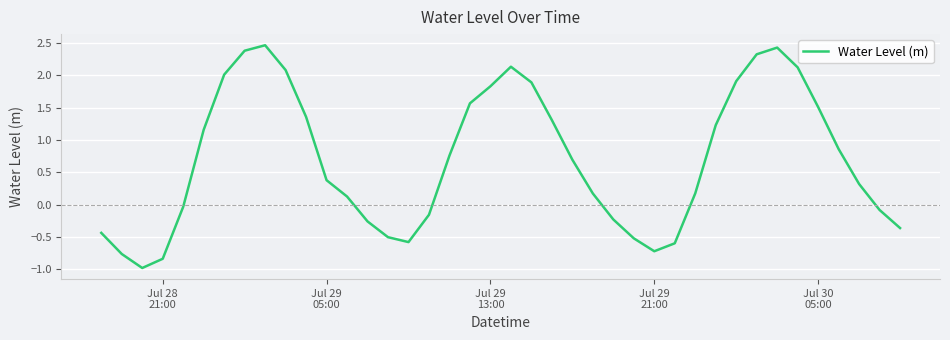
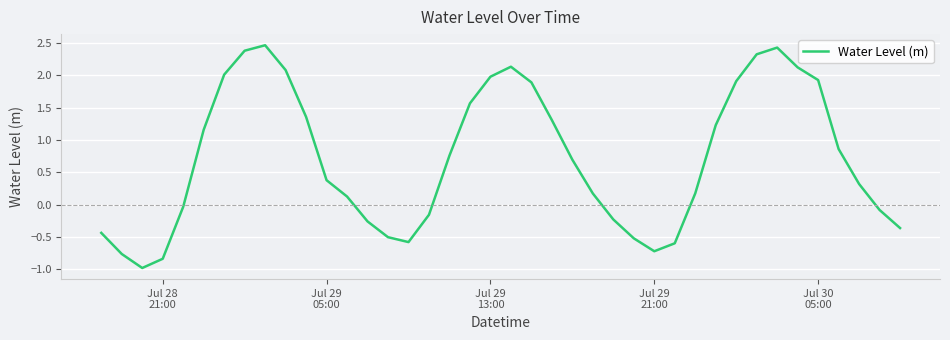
Jul 29 13:00: 1.8 -> 2.0
Jul 30 05:00: 1.5 -> 1.9
